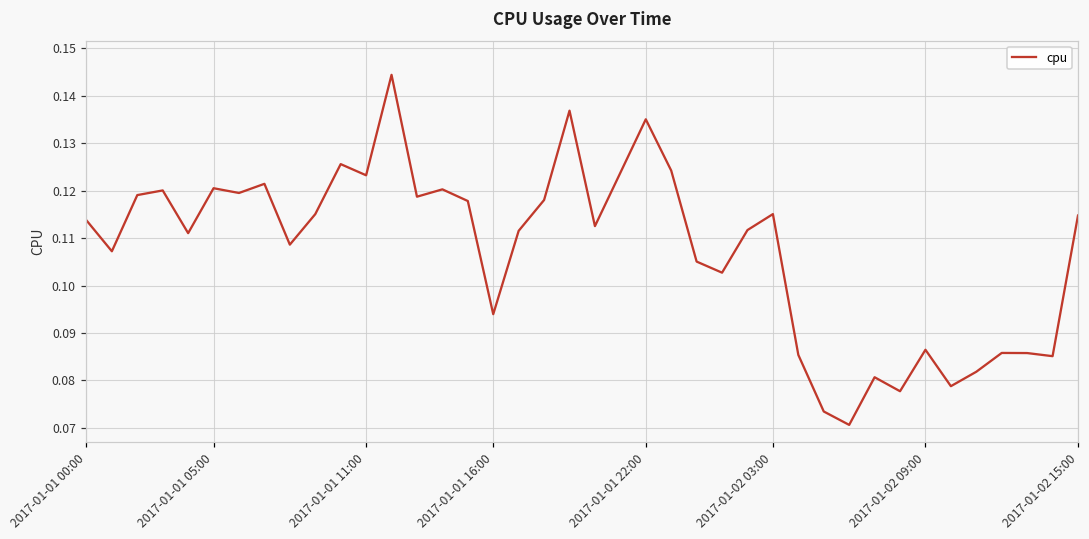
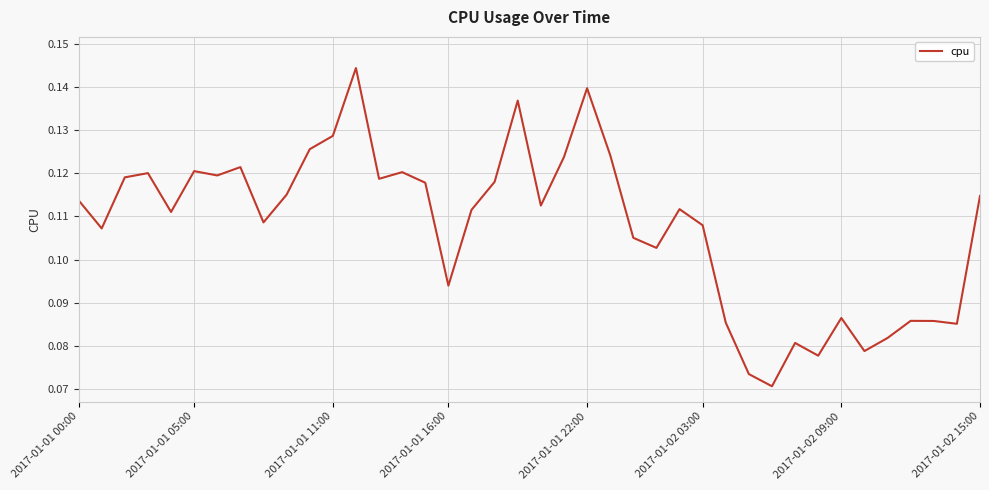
2017-01-01 11:00: 0.123 -> 0.129
2017-01-01 22:00: 0.135 -> 0.140
2017-01-02 03:00: 0.115 -> 0.108
